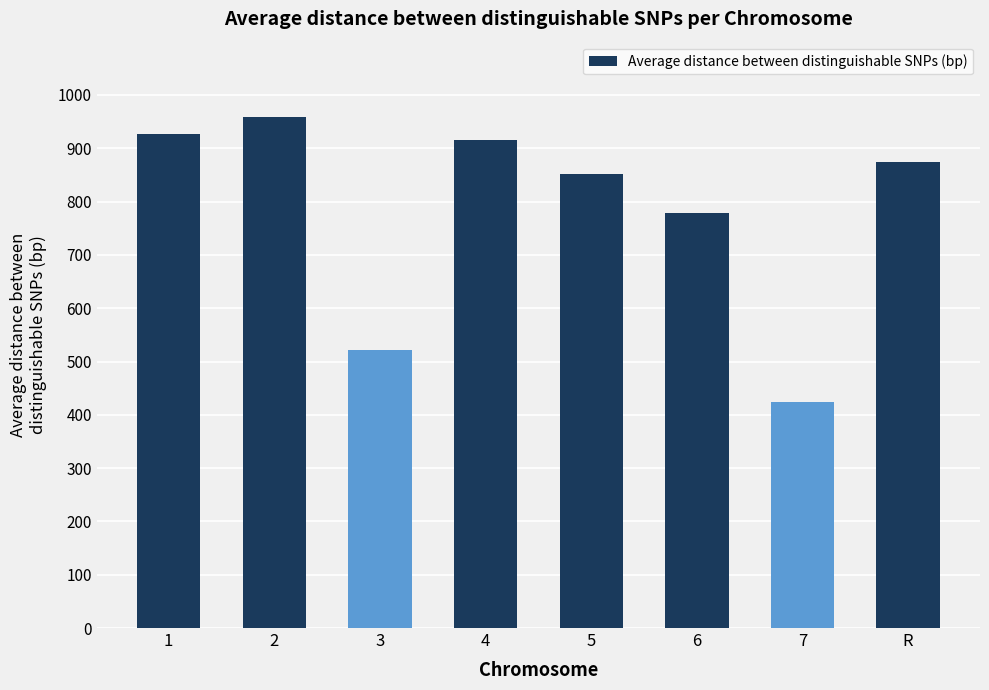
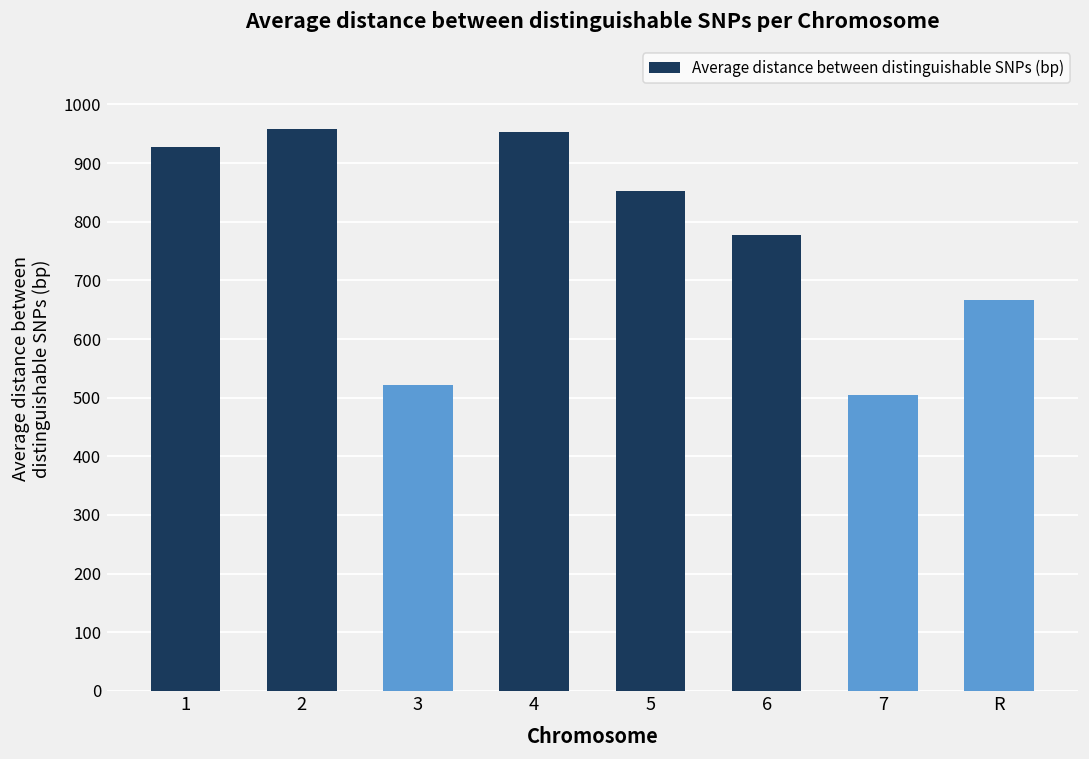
4: 920 -> 950
7: 420 -> 500
R: 870 -> 670
